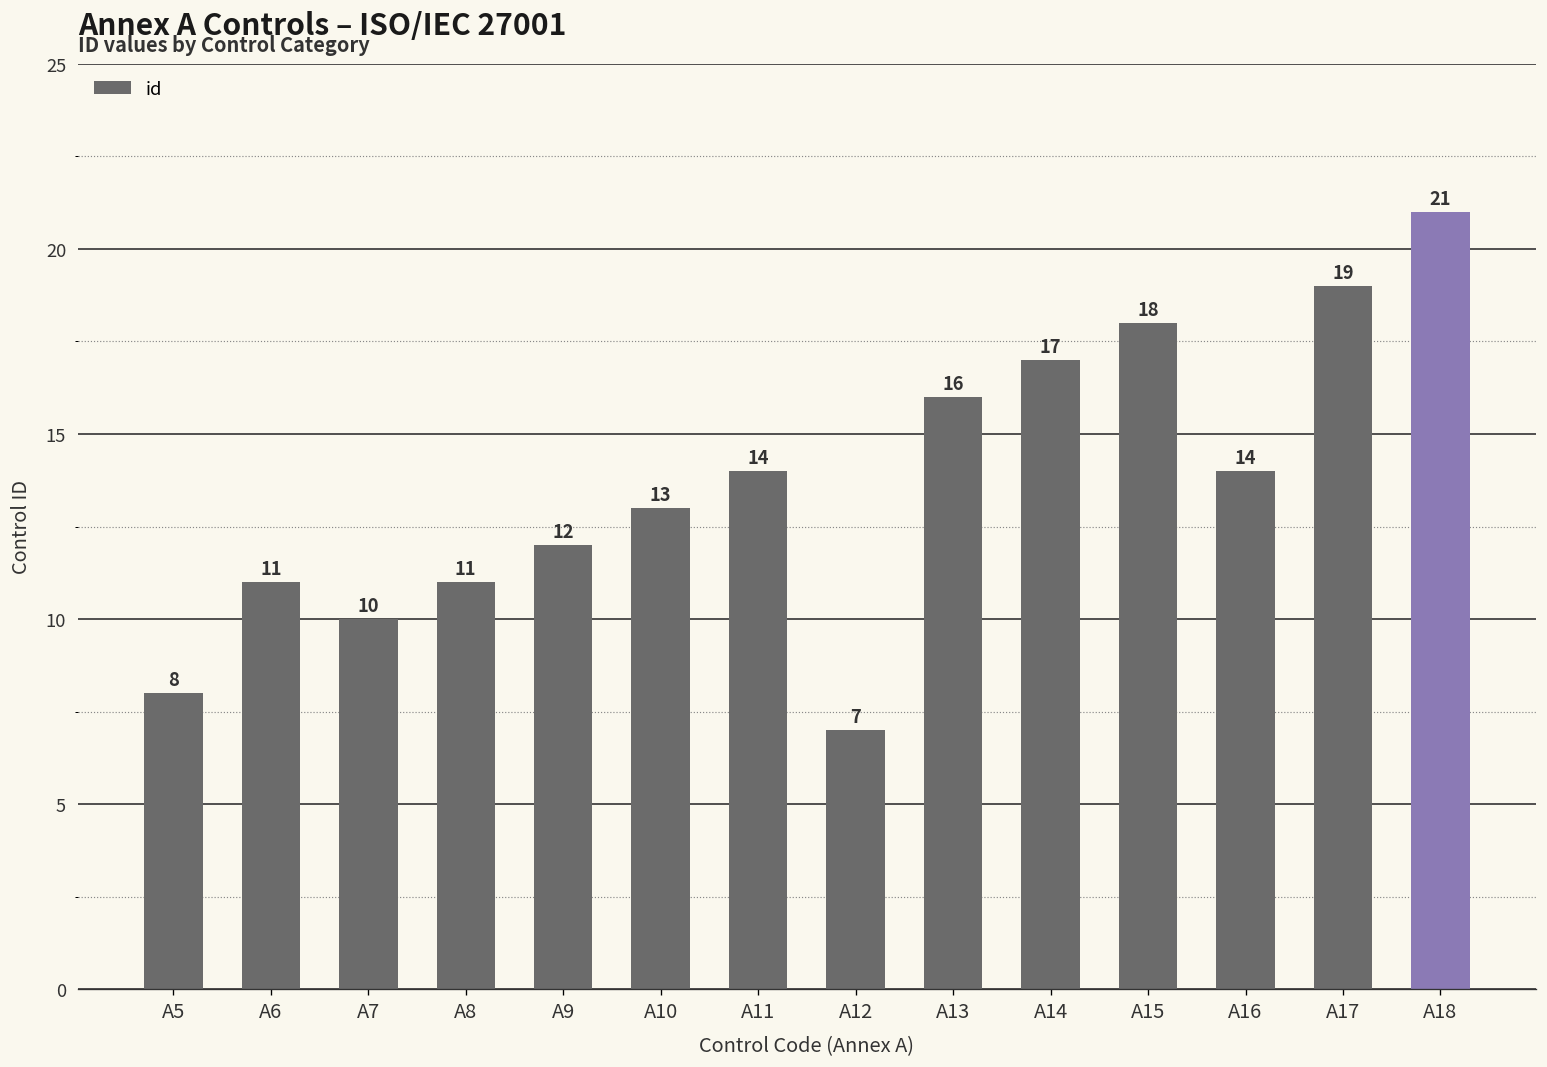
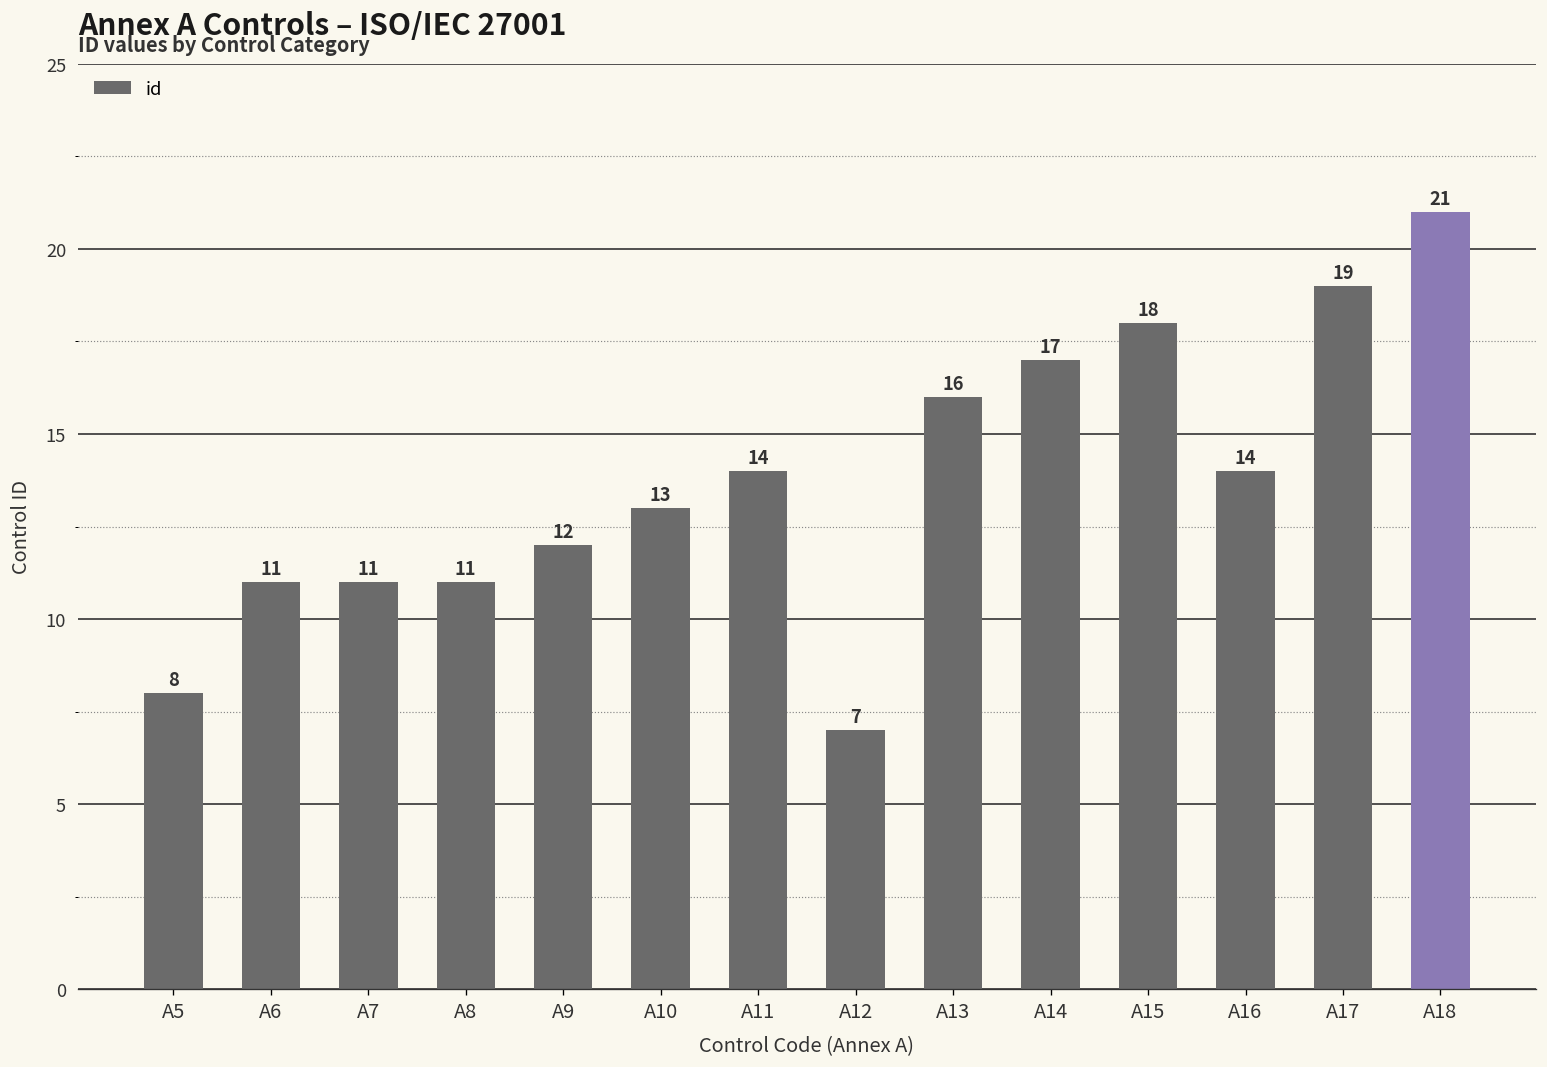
A7: 10 -> 11
